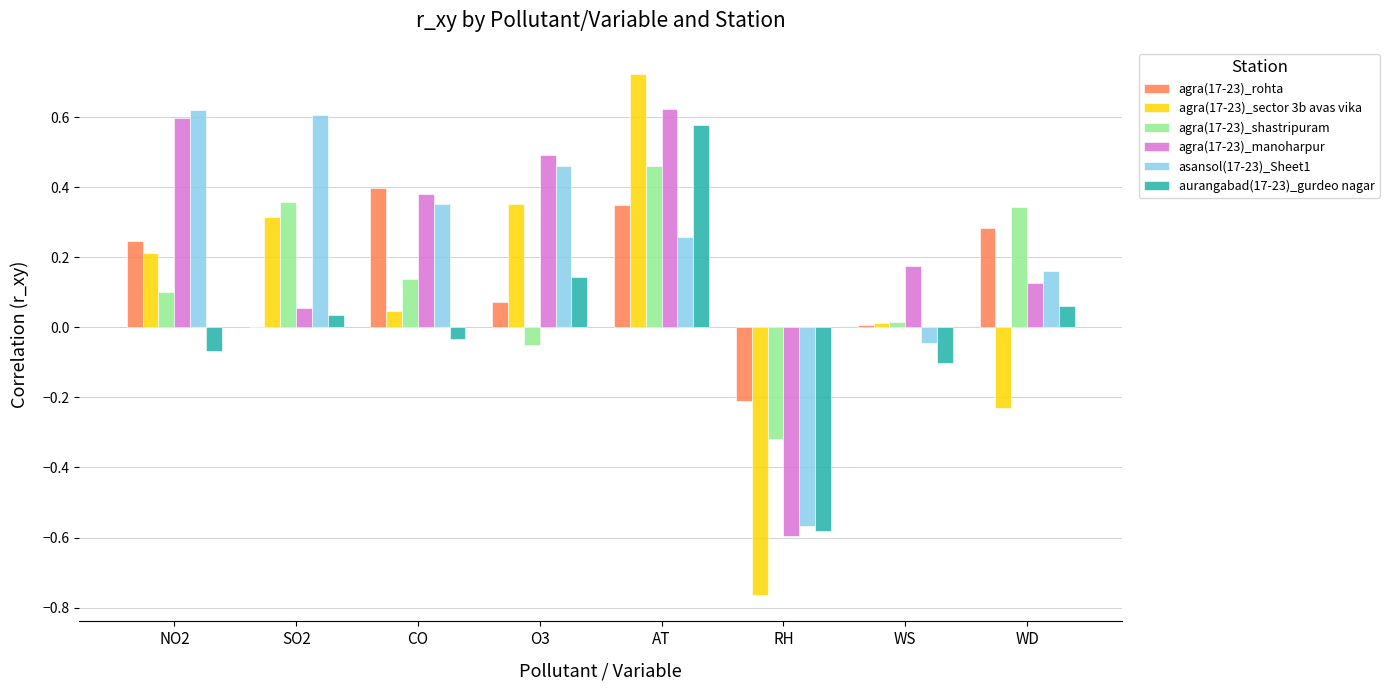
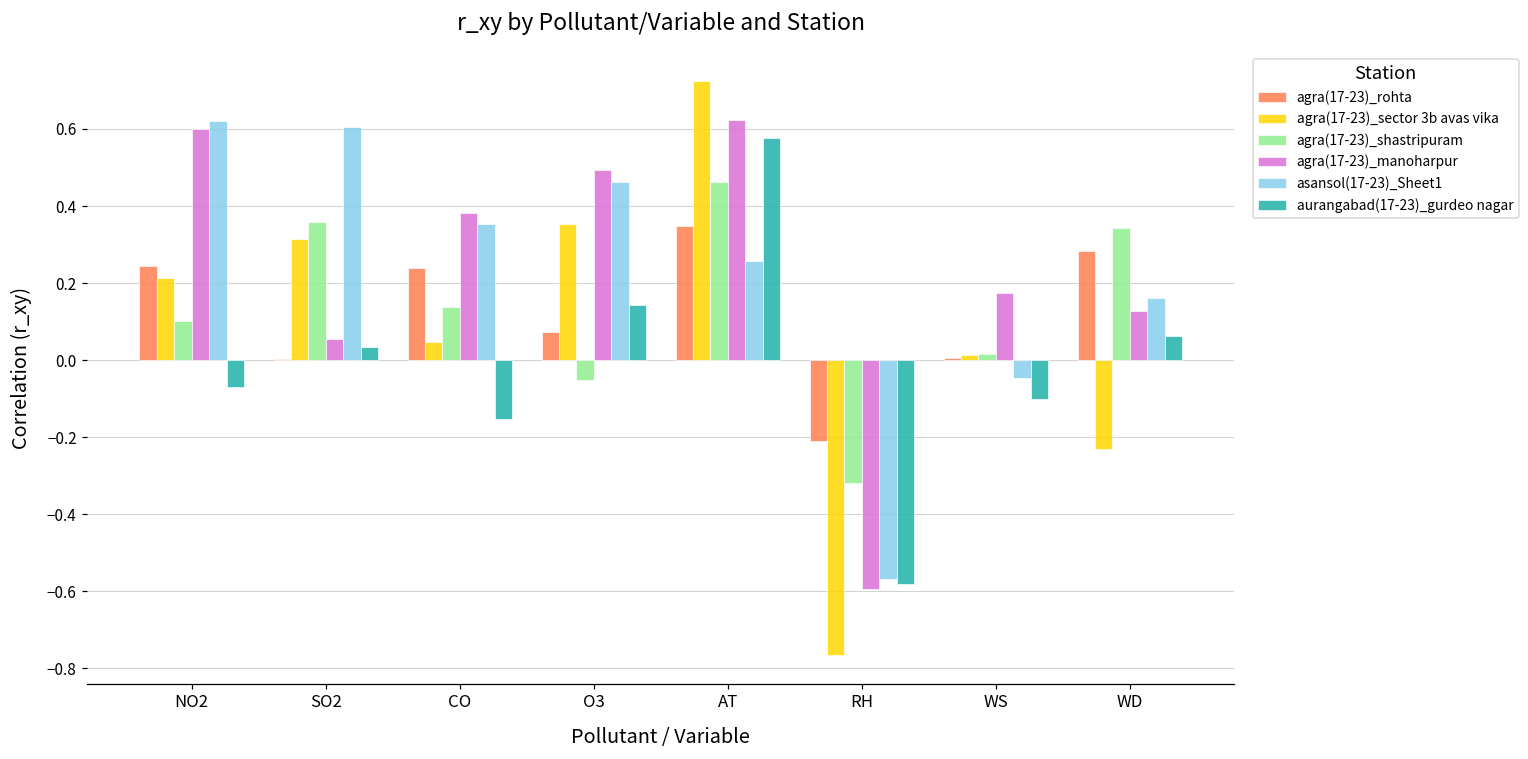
agra(17-23)_rohta, CO: 0.40 -> 0.24
aurangabad(17-23)_gurdeo nagar, CO: -0.03 -> -0.15
